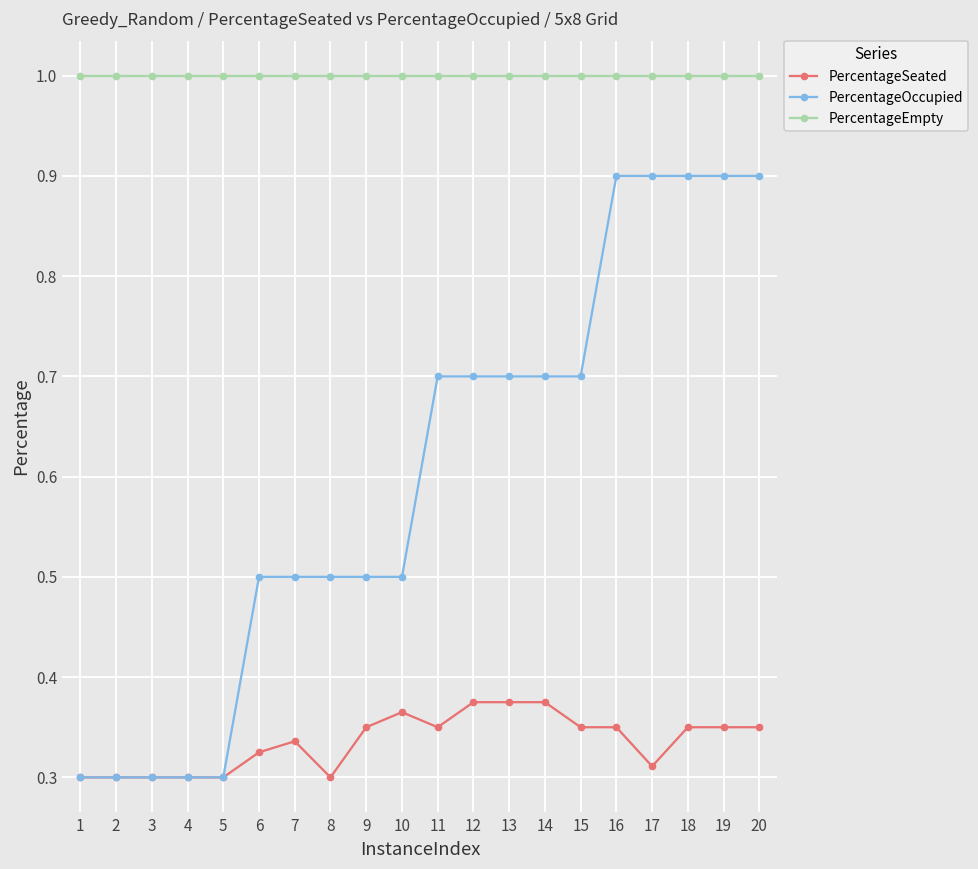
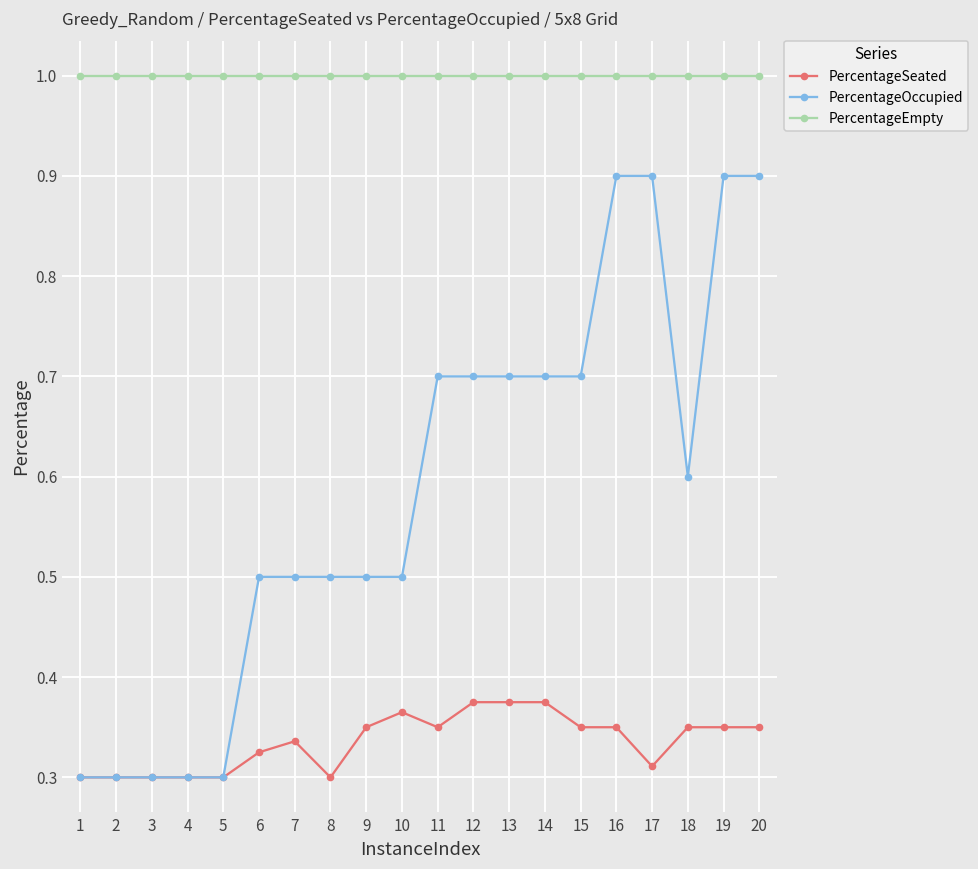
PercentageOccupied, 18: 0.9 -> 0.6
